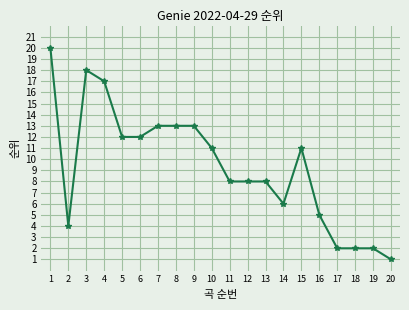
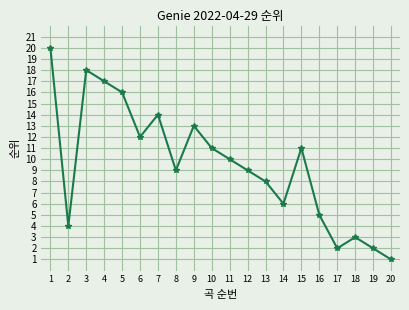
5: 12.0 -> 16.0
7: 13.0 -> 14.0
8: 13.0 -> 9.0
11: 8.0 -> 10.0
12: 8.0 -> 9.0
18: 2.0 -> 3.0
